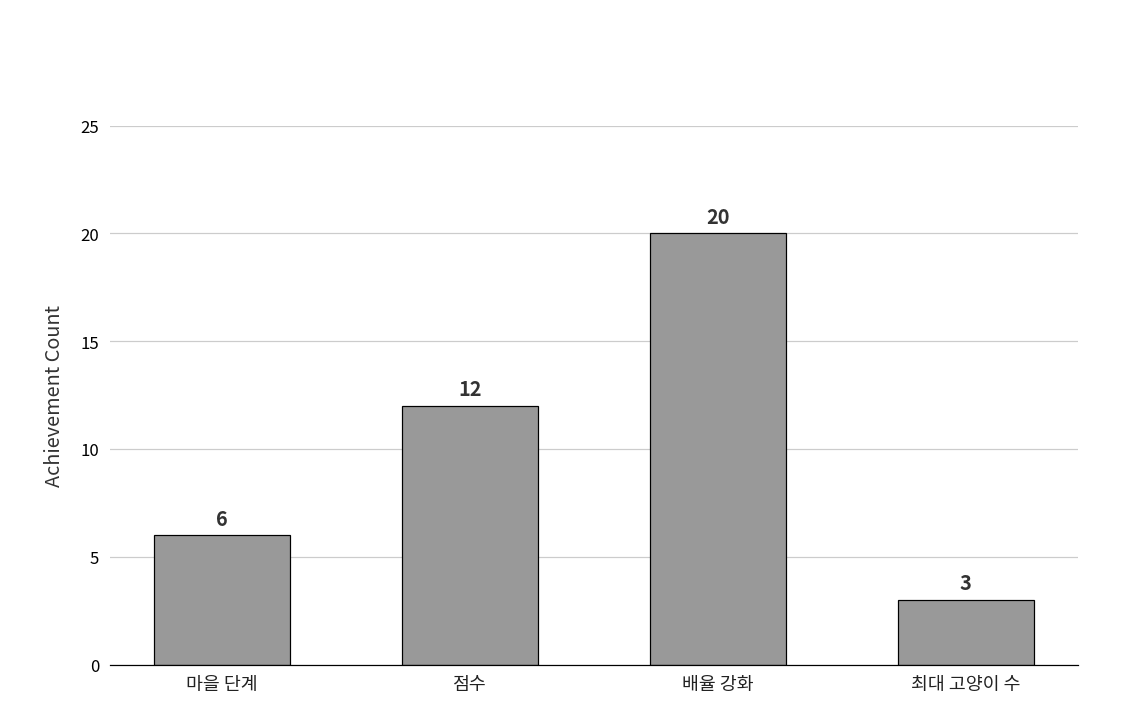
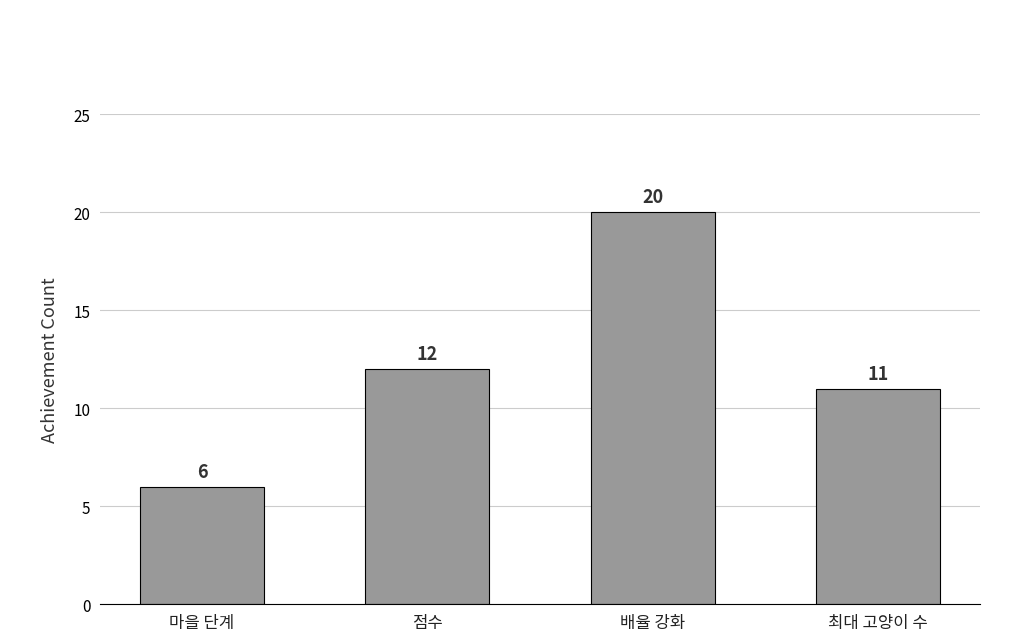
최대 고양이 수: 3 -> 11
